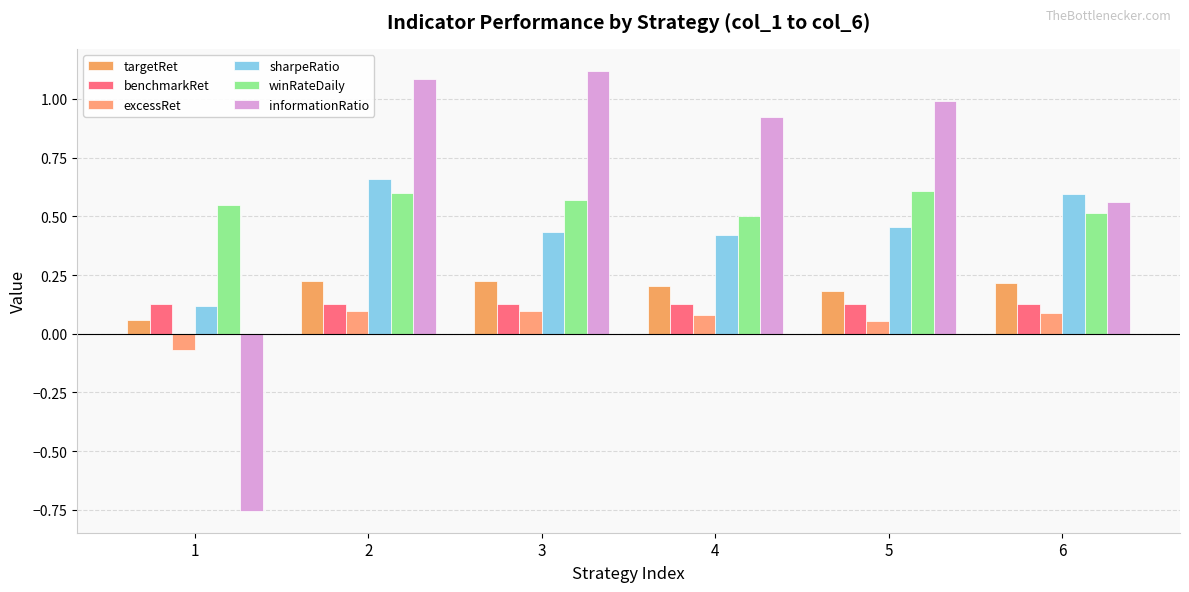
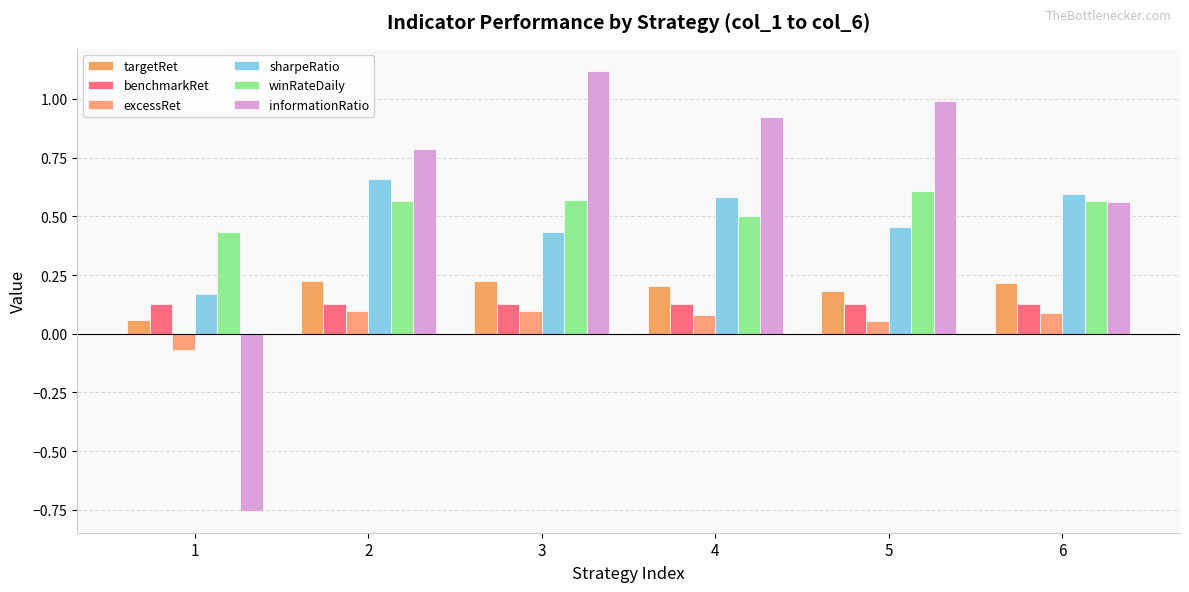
sharpeRatio, 1: 0.12 -> 0.17
winRateDaily, 1: 0.55 -> 0.43
winRateDaily, 2: 0.60 -> 0.57
informationRatio, 2: 1.09 -> 0.79
sharpeRatio, 4: 0.42 -> 0.58
winRateDaily, 6: 0.51 -> 0.57
